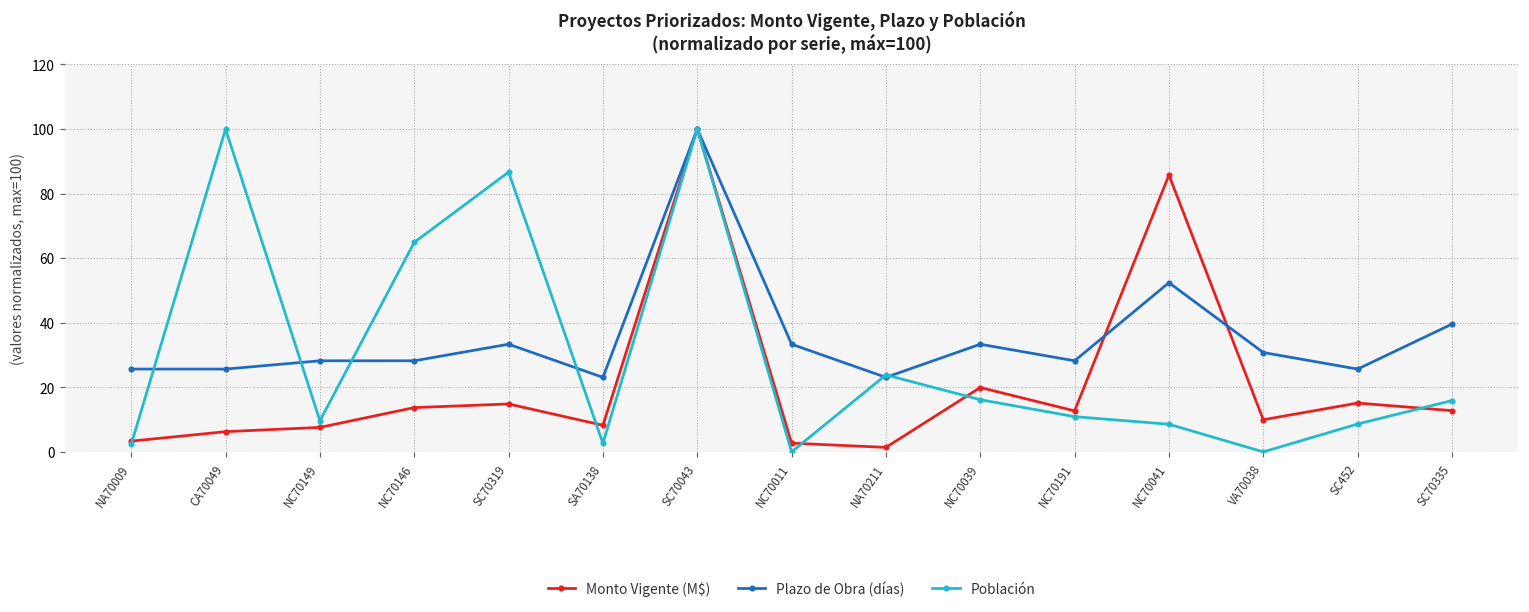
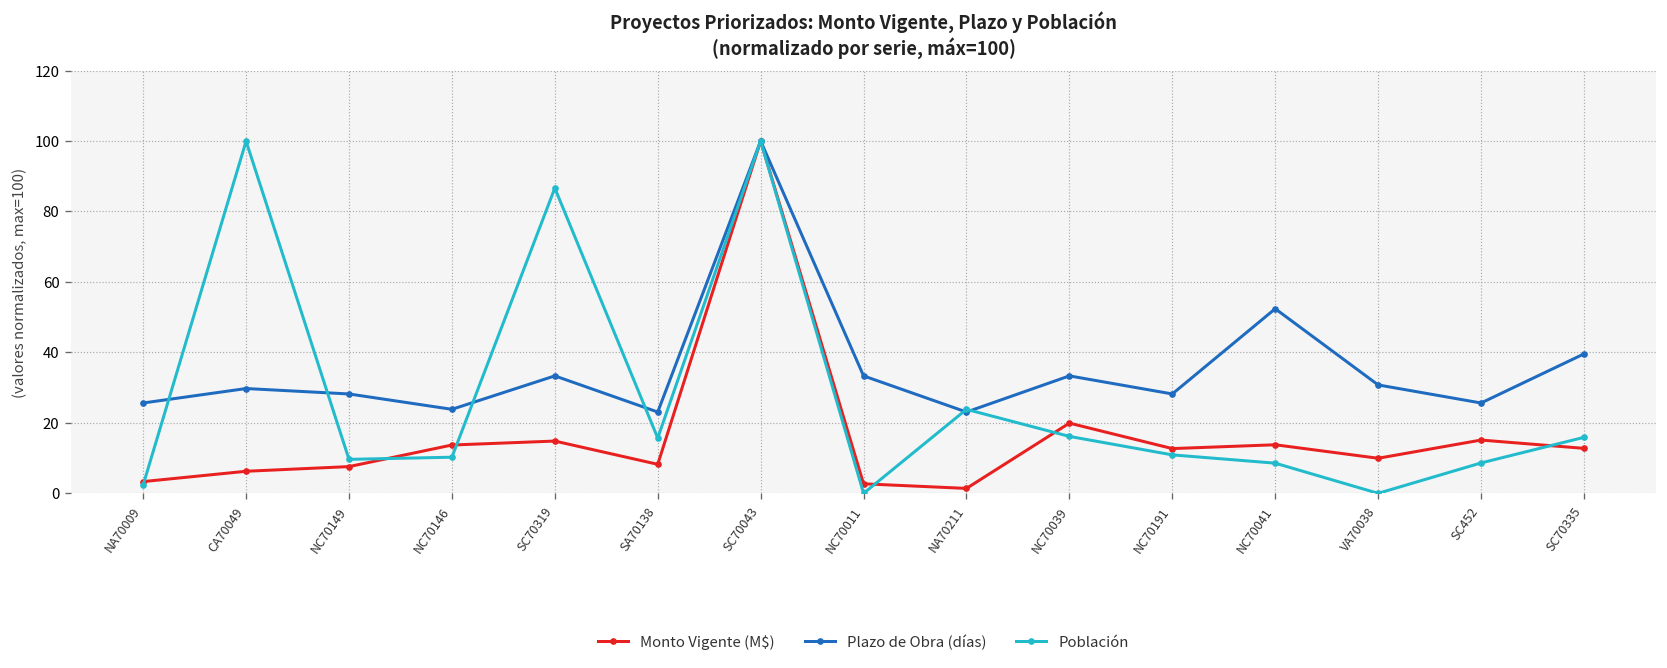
Plazo de Obra (días), CA70049: 26 -> 30
Plazo de Obra (días), NC70146: 28 -> 24
Población, NC70146: 65 -> 10
Población, SA70138: 3 -> 16
Monto Vigente (M$), NC70041: 86 -> 14
